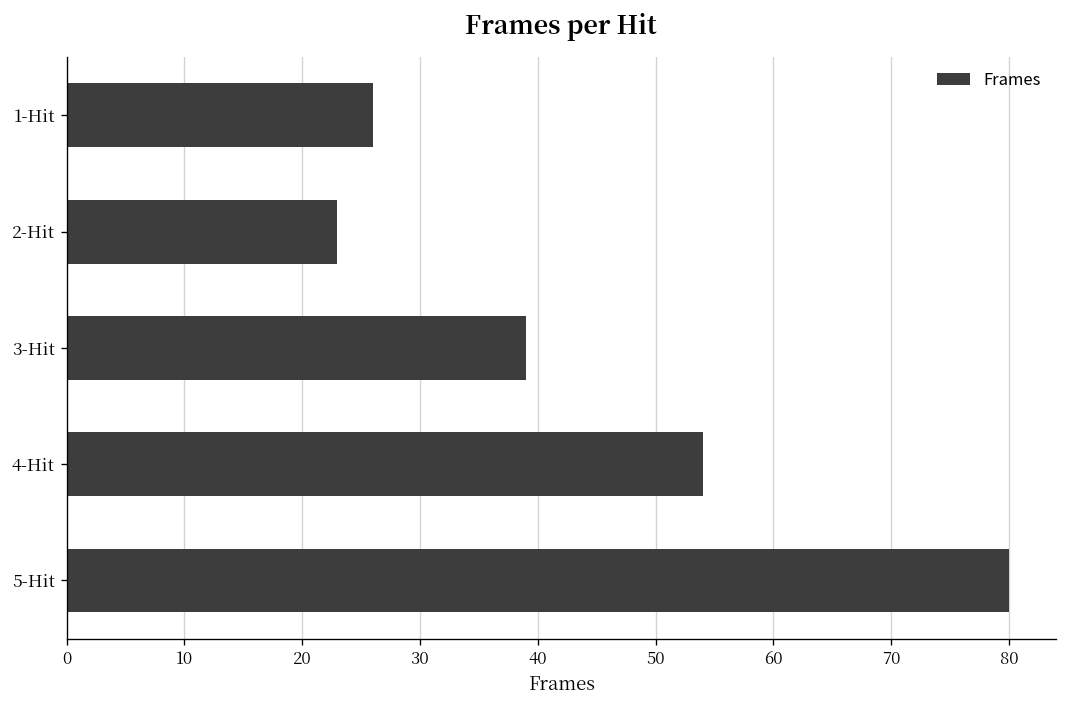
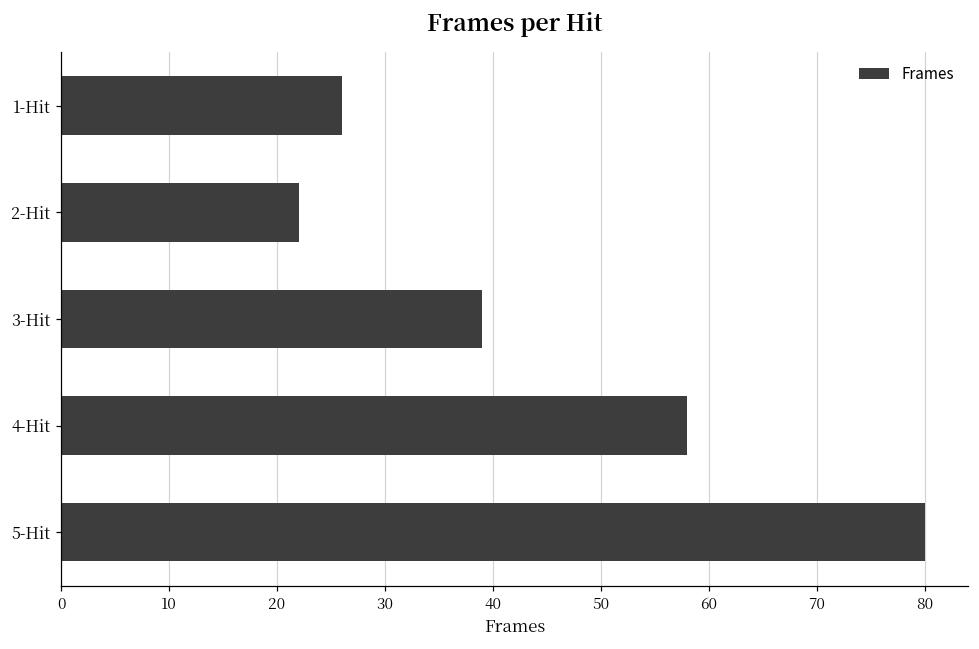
2-Hit: 23 -> 22
4-Hit: 54 -> 58
